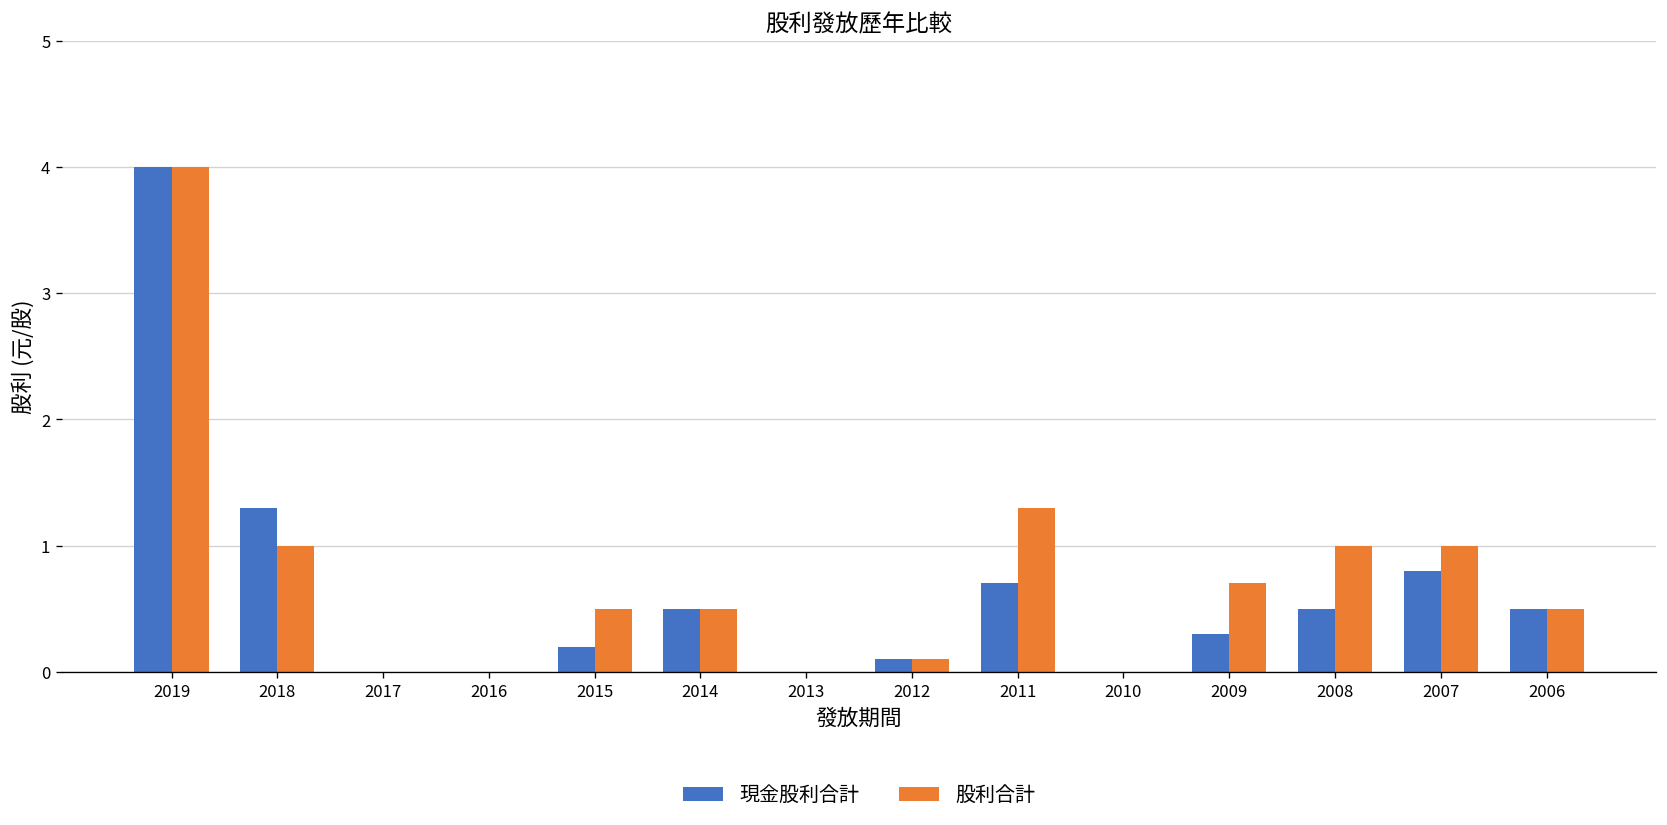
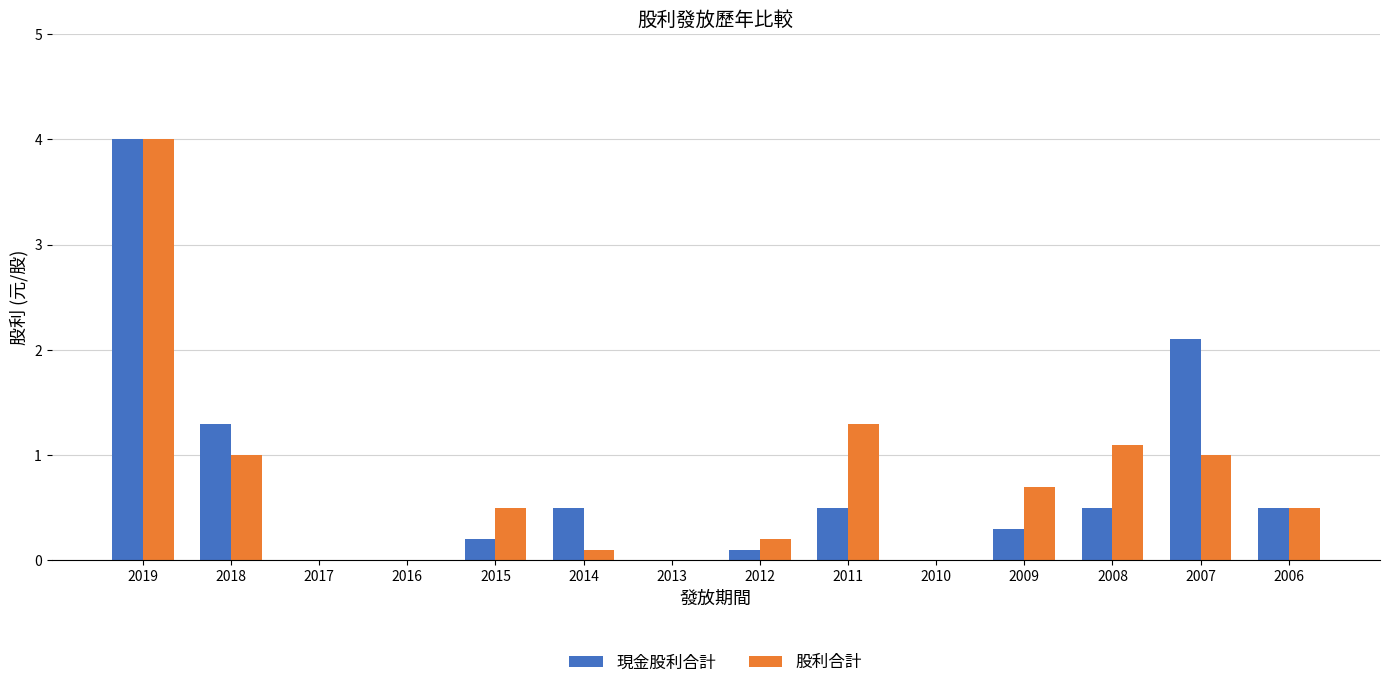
股利合計, 2014: 0.5 -> 0.1
股利合計, 2012: 0.1 -> 0.2
現金股利合計, 2011: 0.7 -> 0.5
股利合計, 2008: 1.0 -> 1.1
現金股利合計, 2007: 0.8 -> 2.1
